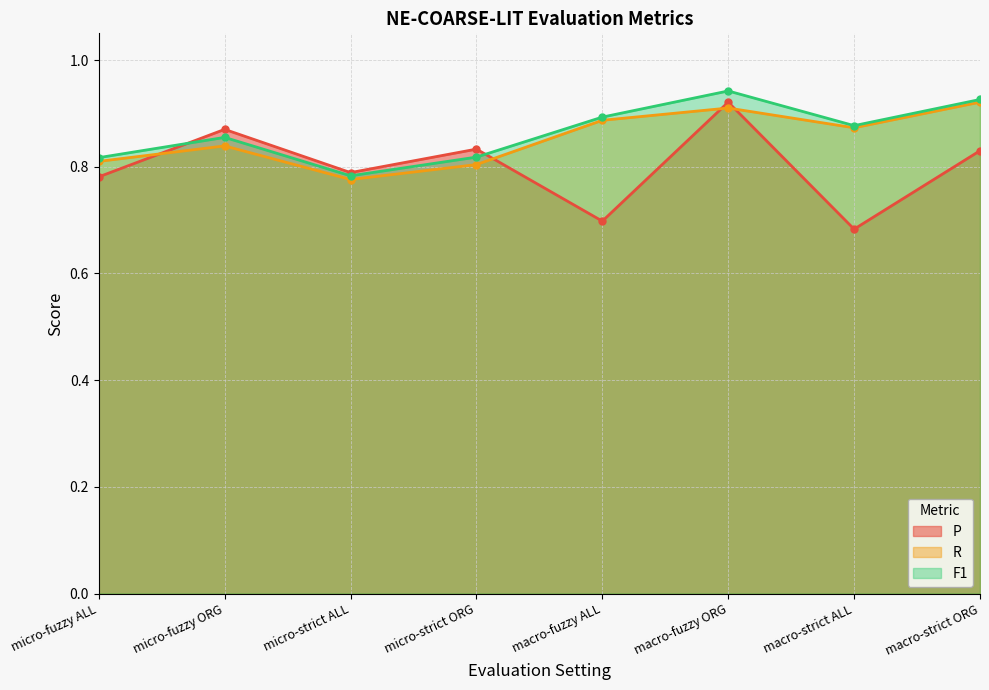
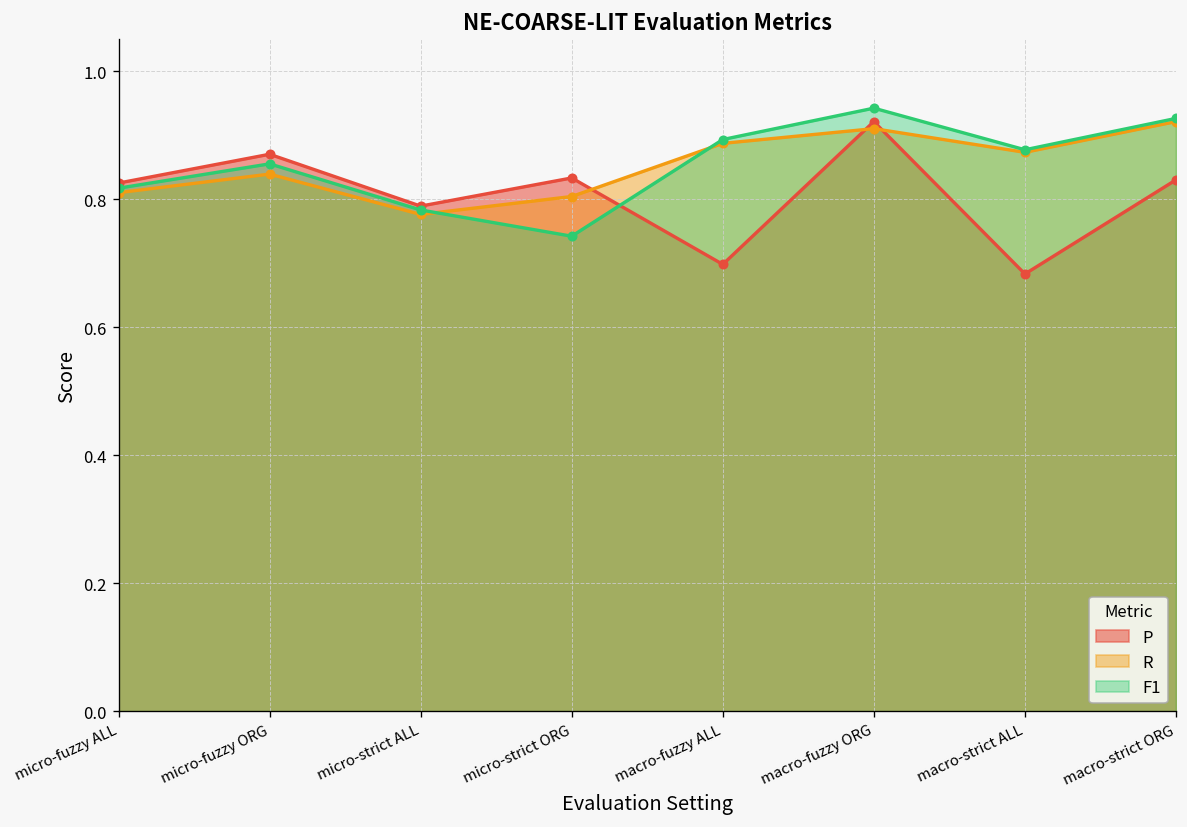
P, micro-fuzzy ALL: 0.78 -> 0.83
F1, micro-strict ORG: 0.82 -> 0.74
